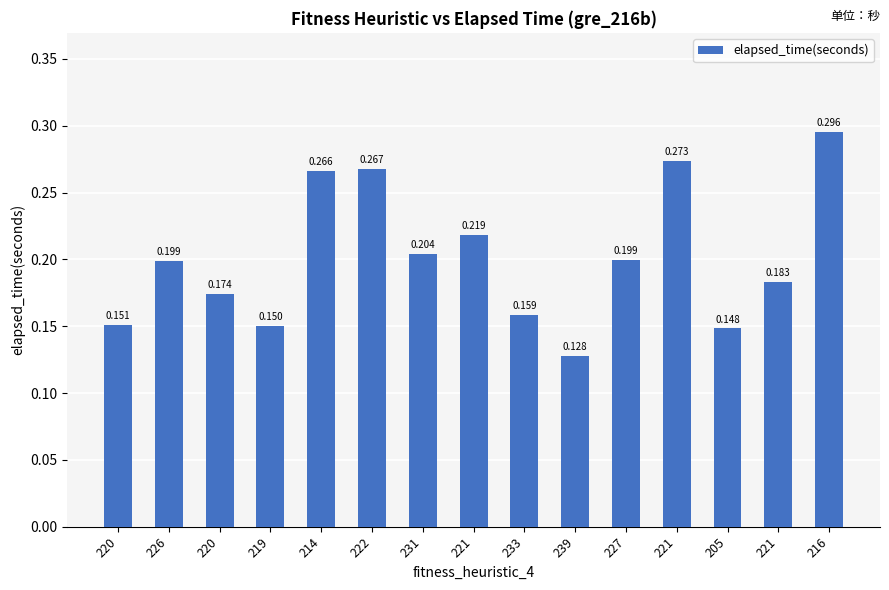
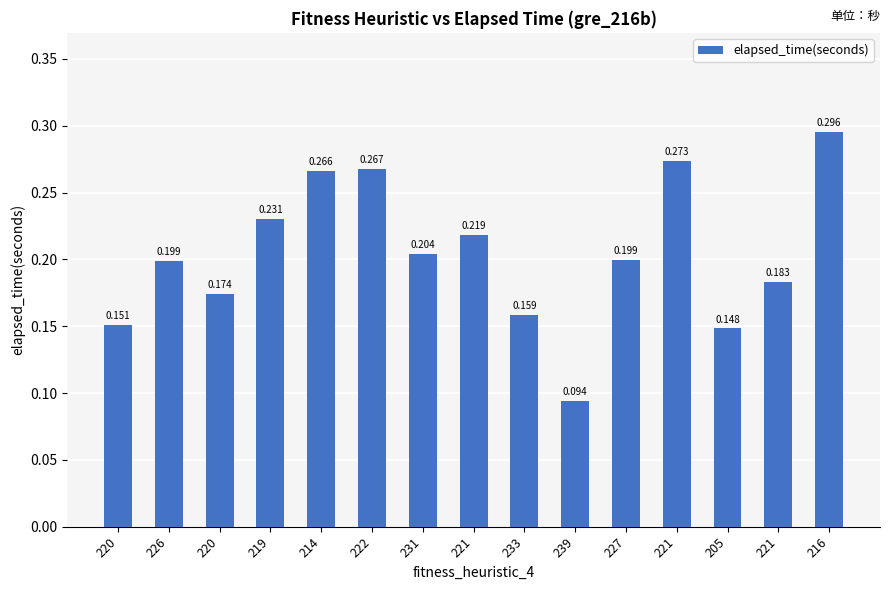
219: 0.150 -> 0.231
239: 0.128 -> 0.094
